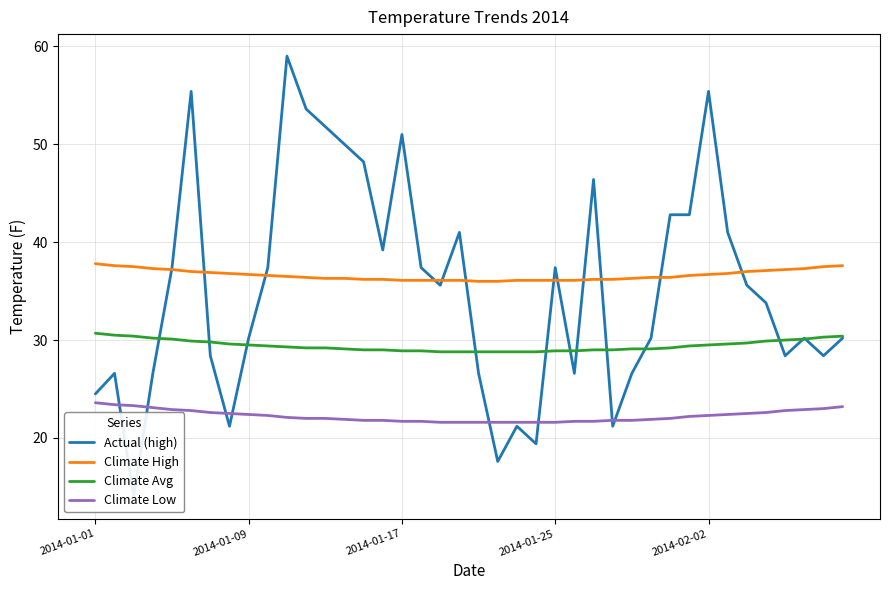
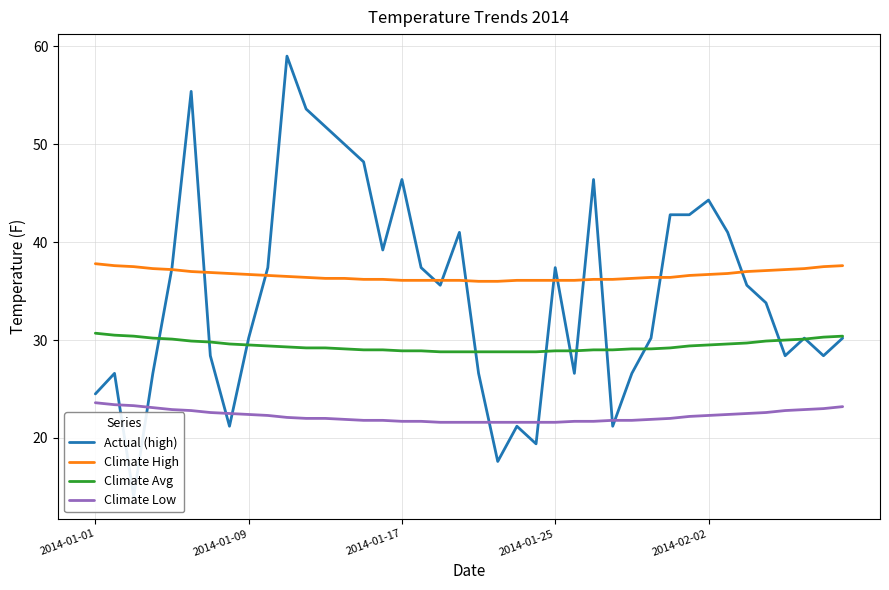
Actual (high), 2014-01-17: 51 -> 46
Actual (high), 2014-02-02: 55 -> 44
